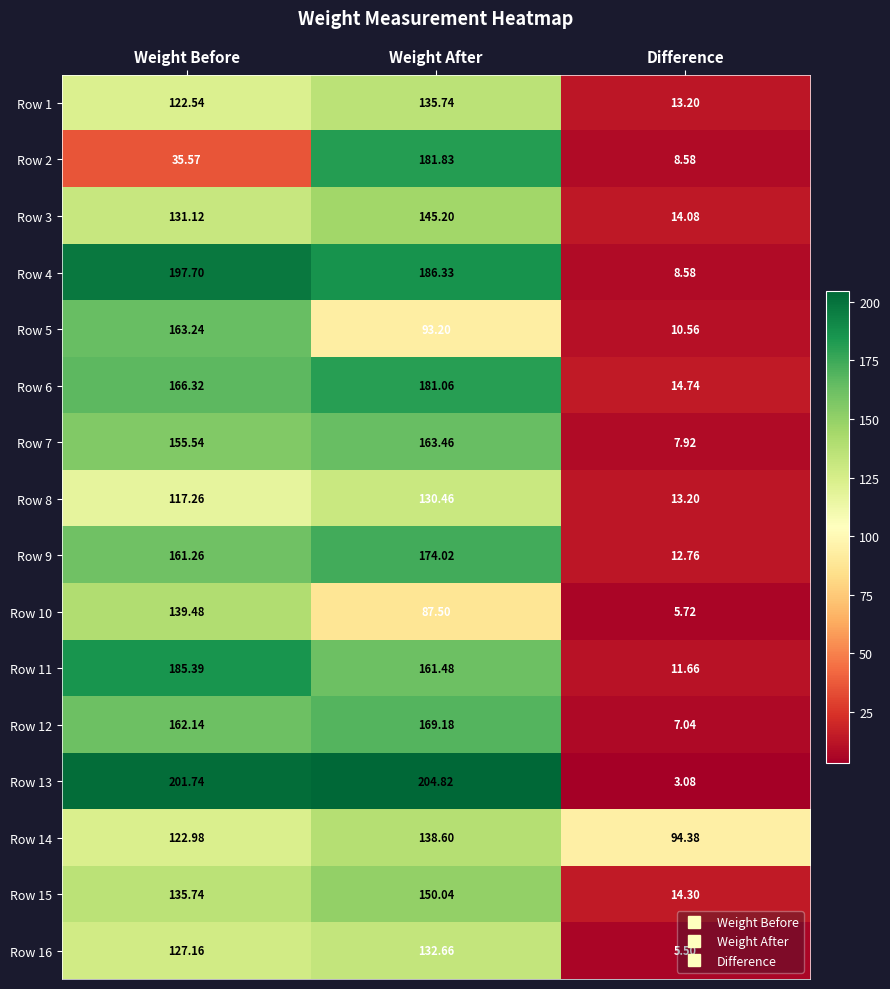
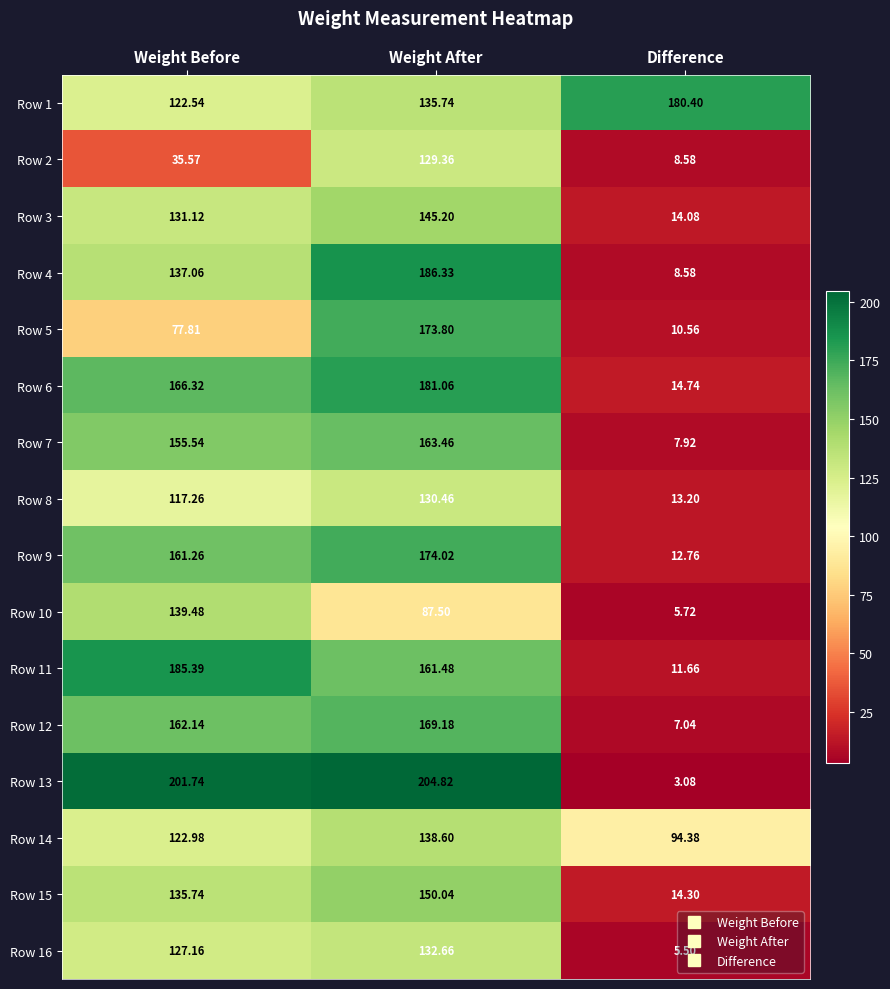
Row 1, Difference: 13.20 -> 180.40
Row 2, Weight After: 181.83 -> 129.36
Row 4, Weight Before: 197.70 -> 137.06
Row 5, Weight Before: 163.24 -> 77.81
Row 5, Weight After: 93.20 -> 173.80
